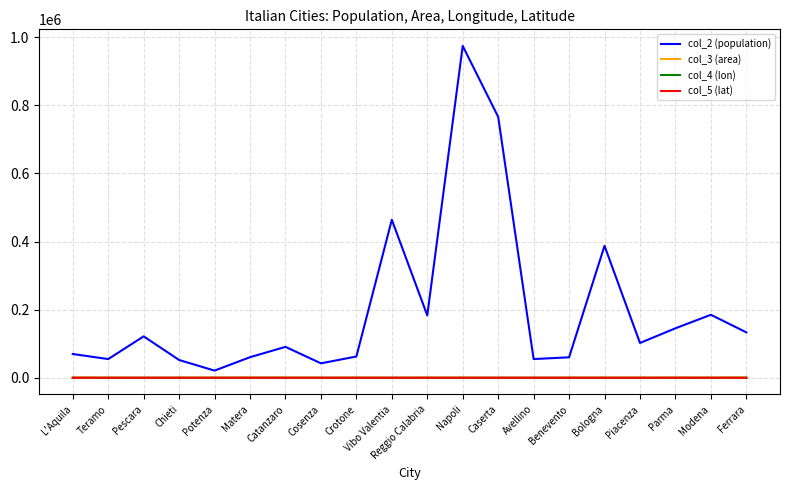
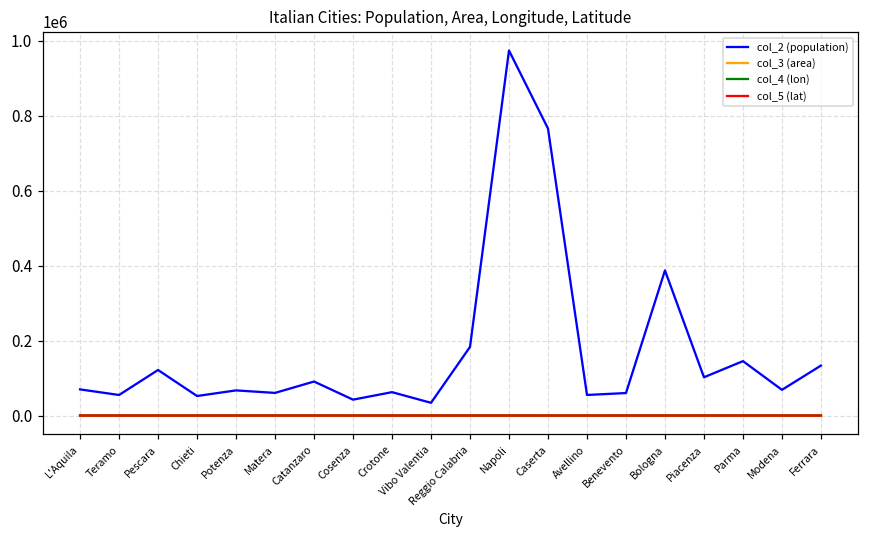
col_2 (population), Potenza: 20000 -> 70000
col_2 (population), Vibo Valentia: 460000 -> 30000
col_2 (population), Modena: 180000 -> 70000
